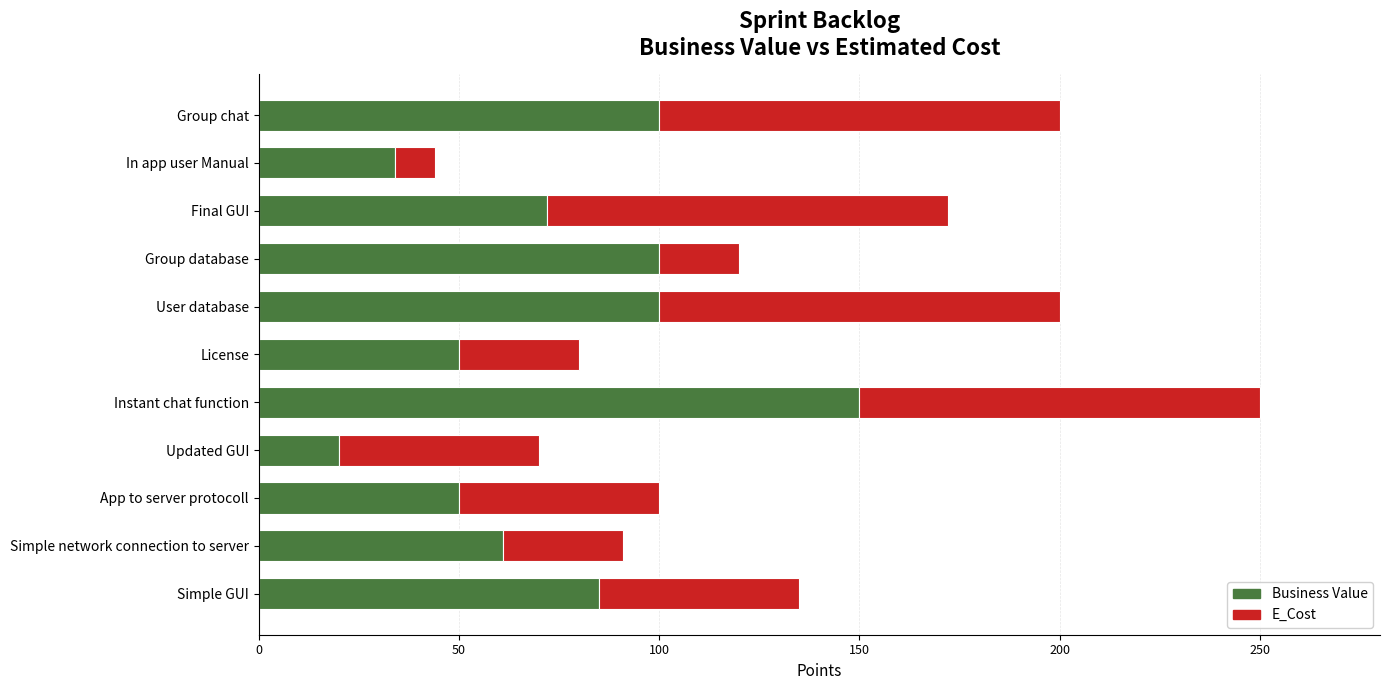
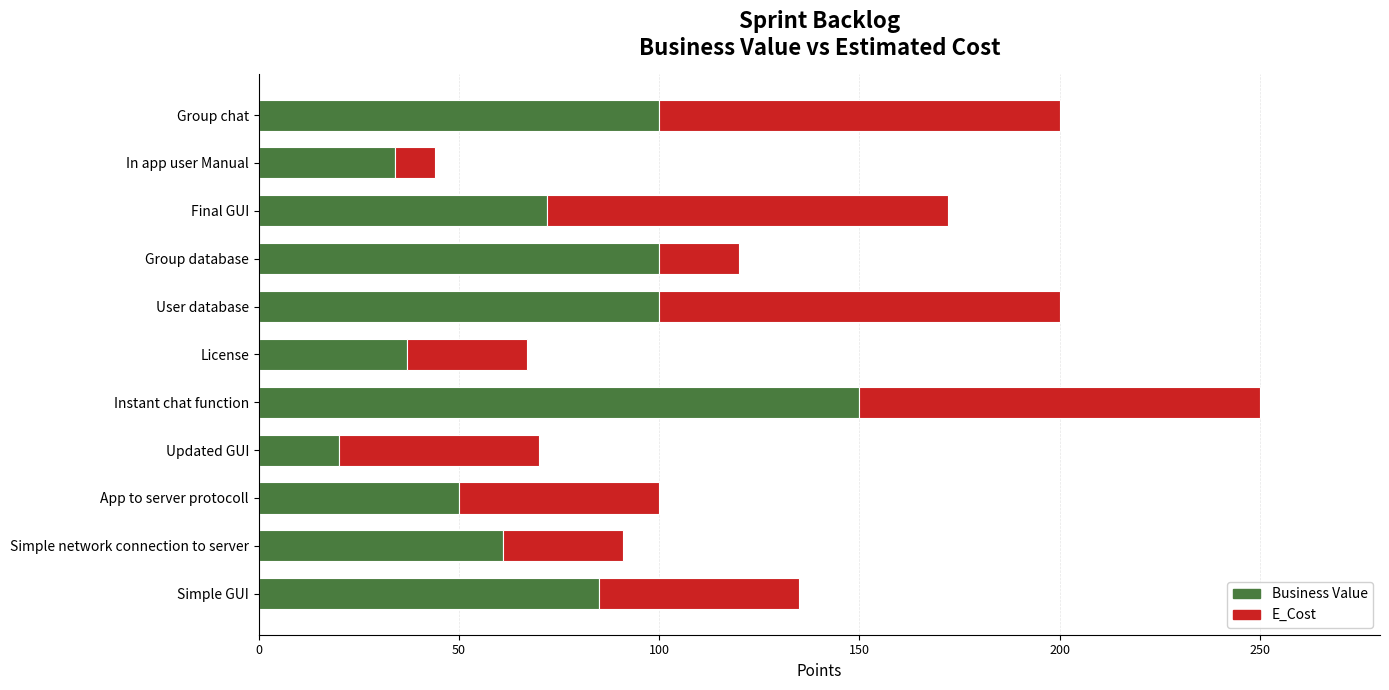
Business Value, License: 50 -> 37
